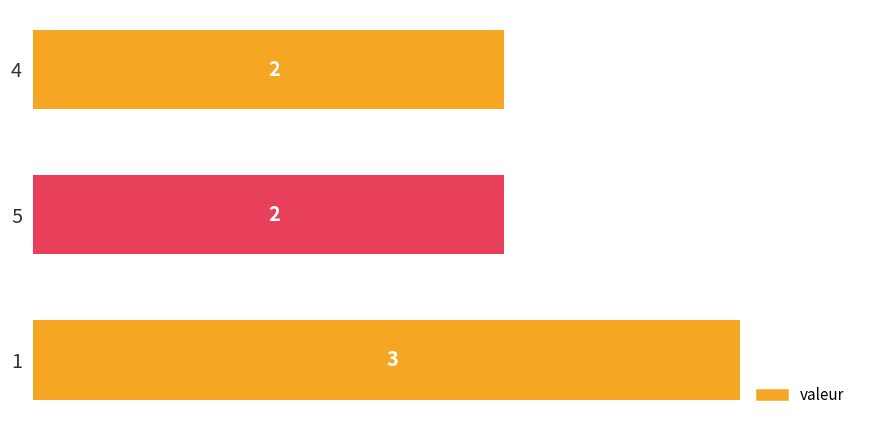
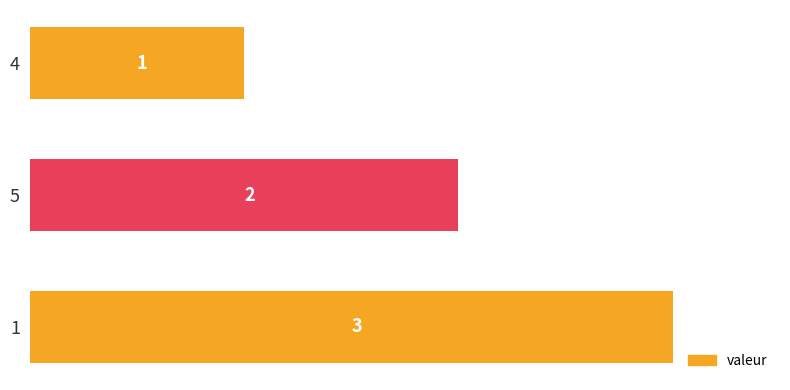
4: 2 -> 1
